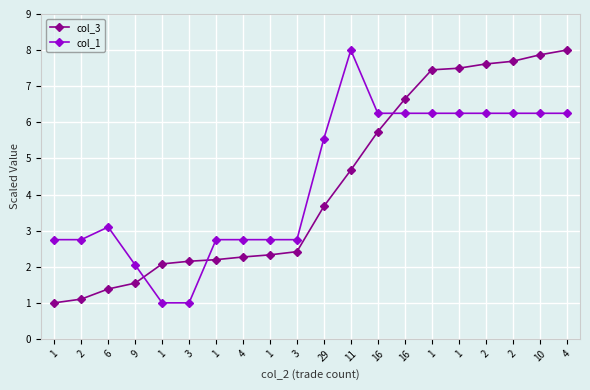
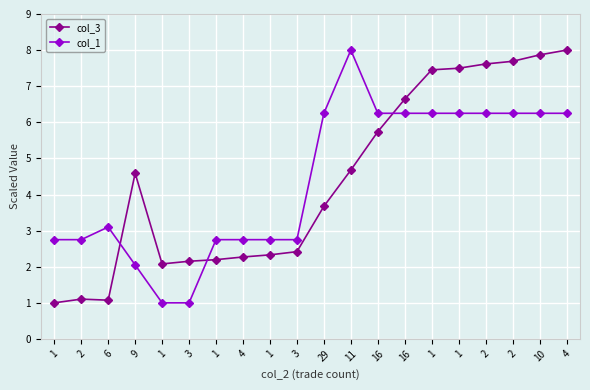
col_3, 6: 1.4 -> 1.1
col_3, 9: 1.5 -> 4.6
col_1, 29: 5.6 -> 6.3
